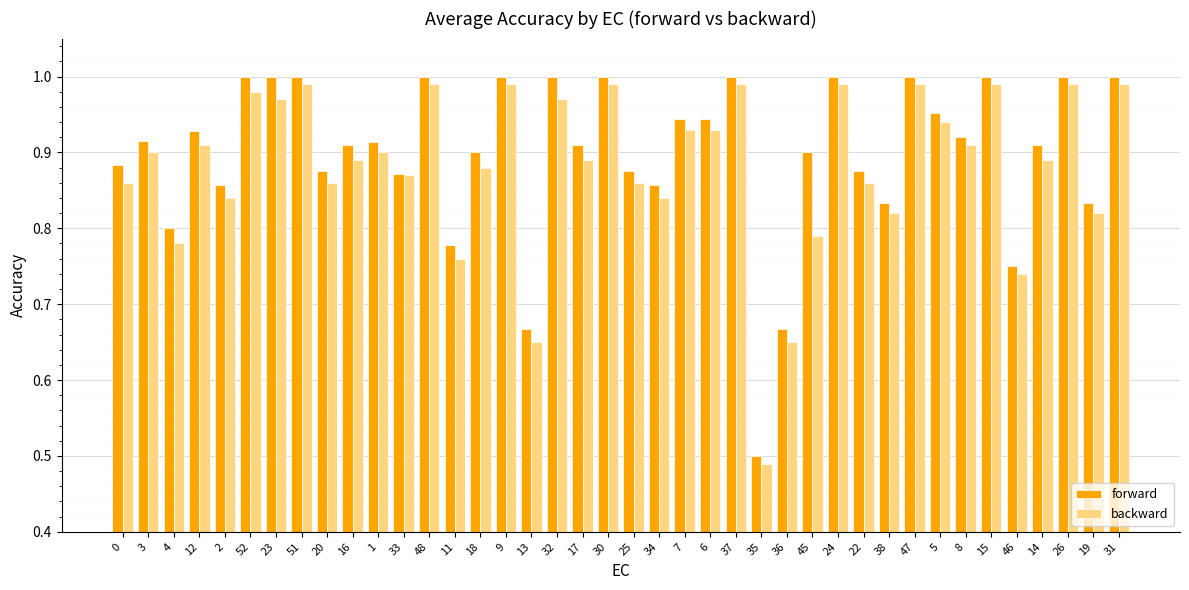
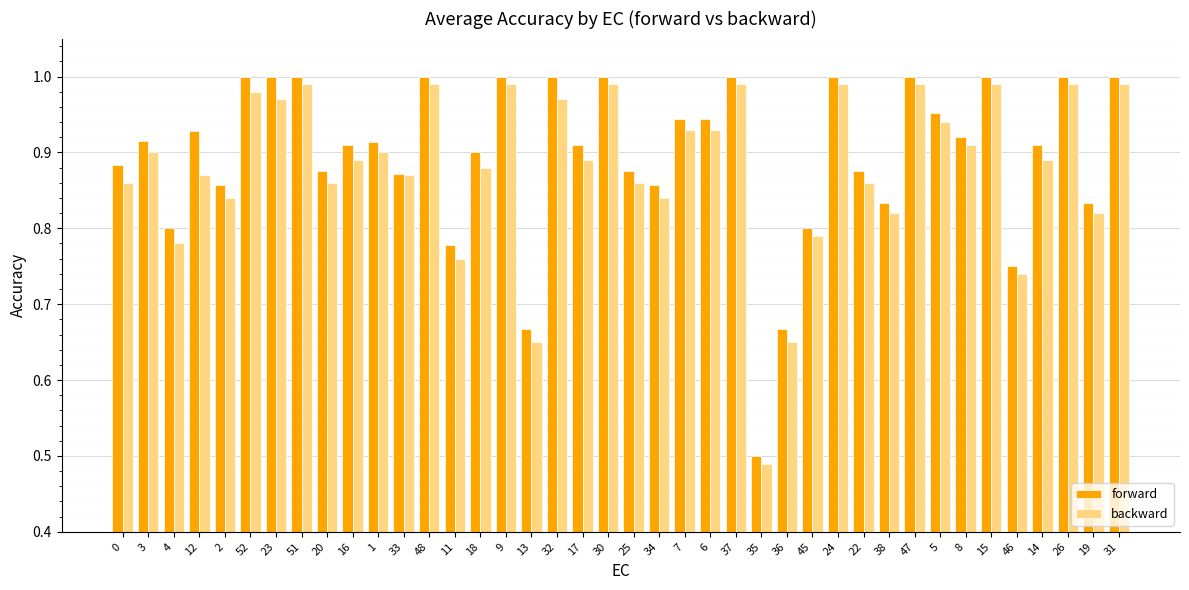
backward, 12: 0.91 -> 0.87
forward, 45: 0.9 -> 0.8
